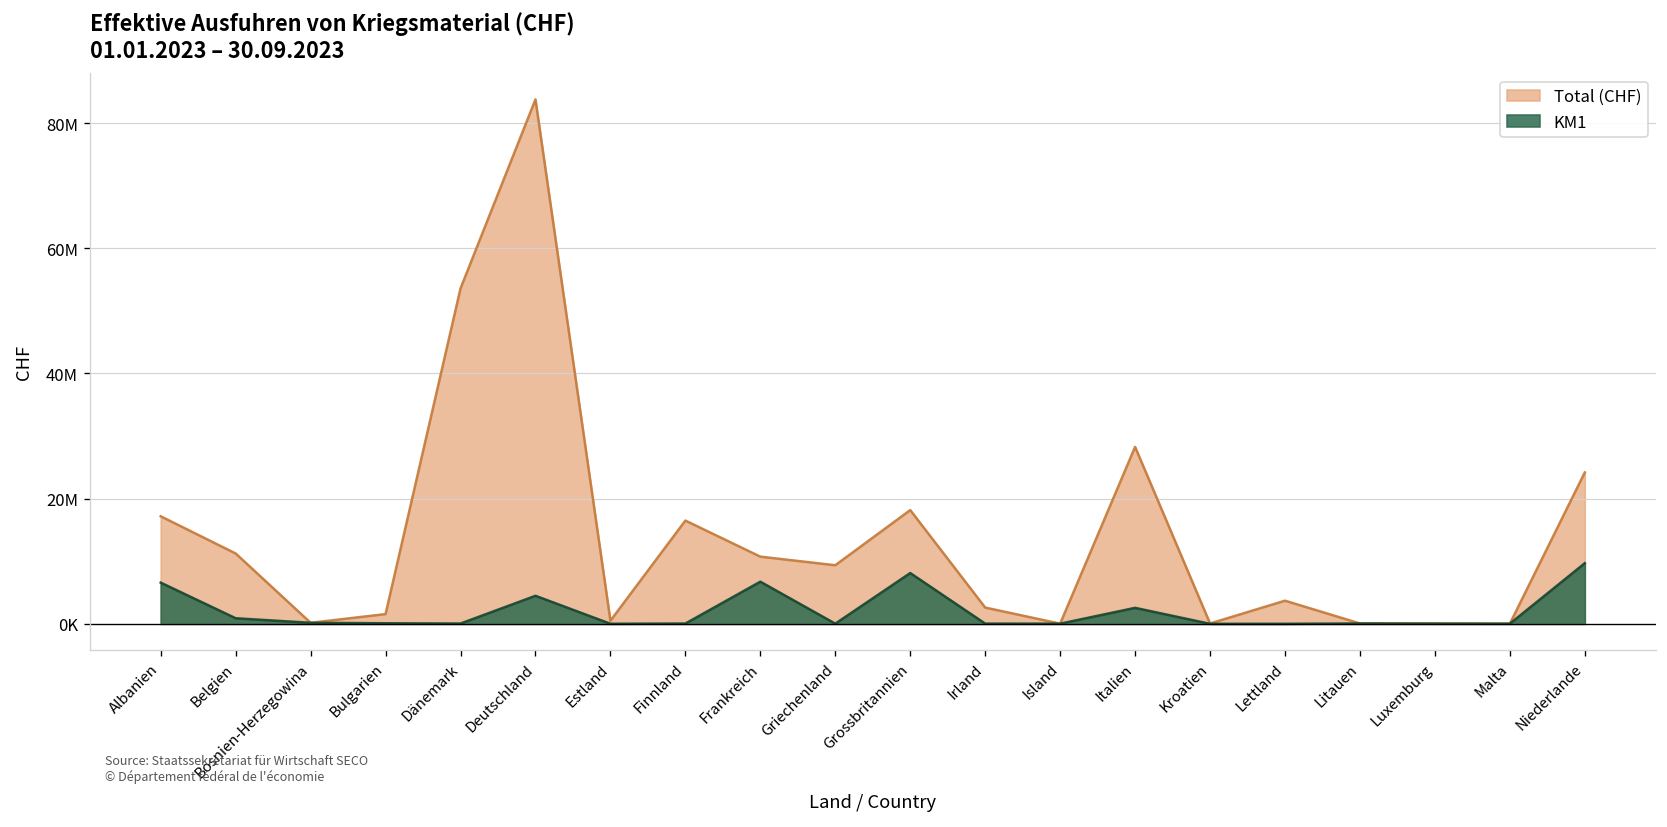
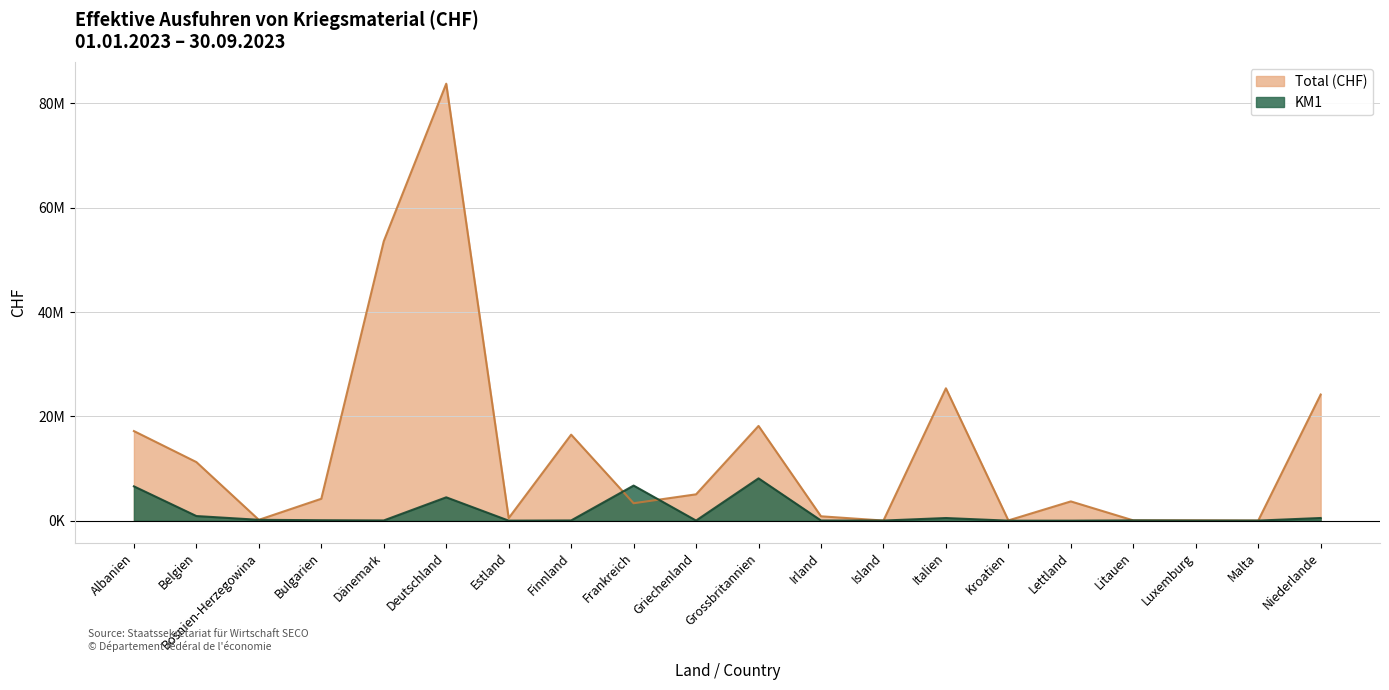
Total (CHF), Bulgarien: 2000000 -> 4000000
Total (CHF), Frankreich: 11000000 -> 3000000
Total (CHF), Griechenland: 9000000 -> 5000000
Total (CHF), Irland: 3000000 -> 1000000
Total (CHF), Italien: 28000000 -> 25000000
KM1, Italien: 3000000 -> 1000000
KM1, Niederlande: 10000000 -> 1000000
